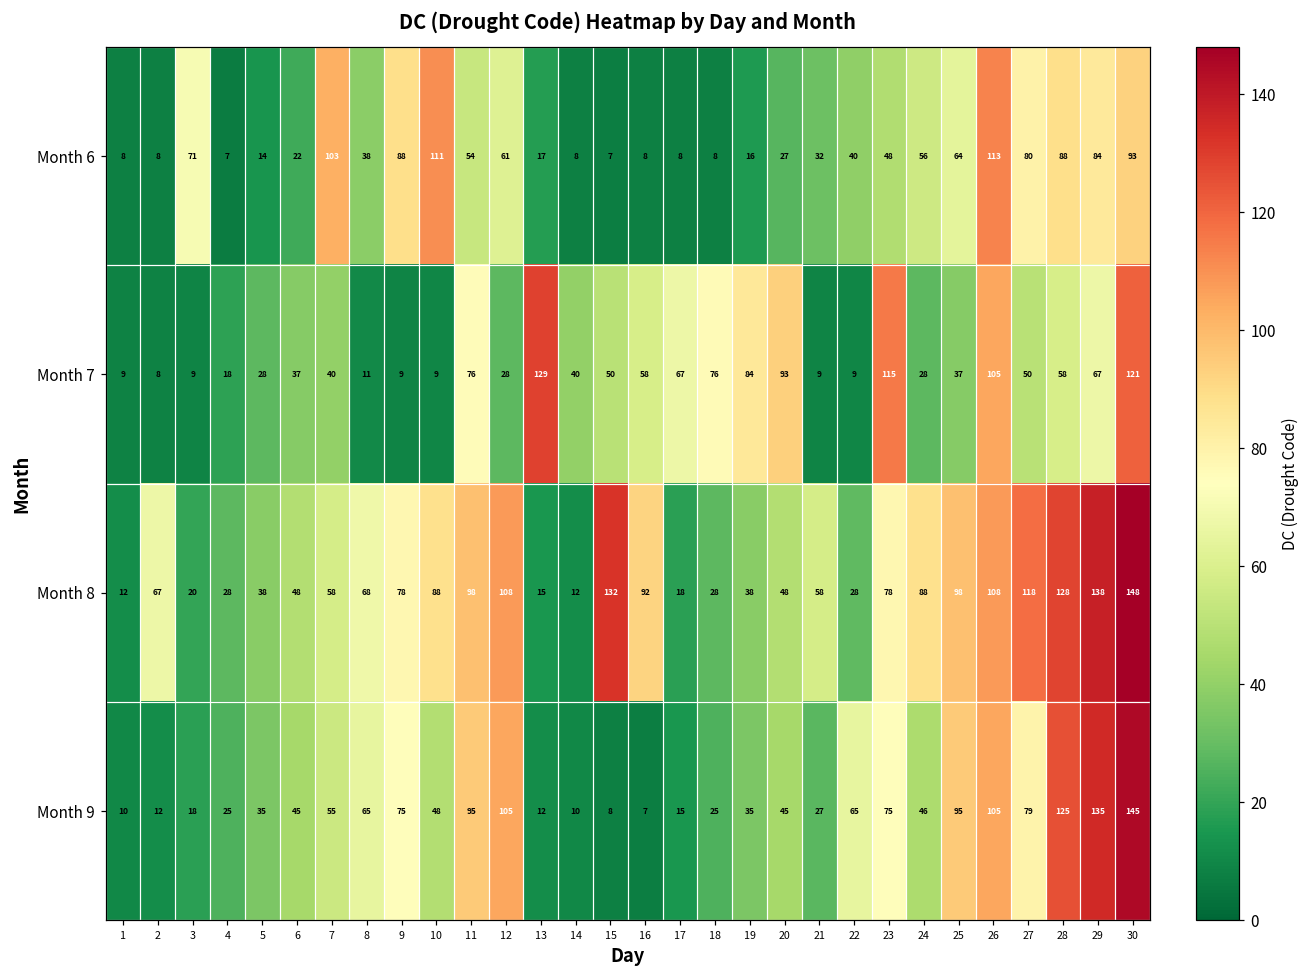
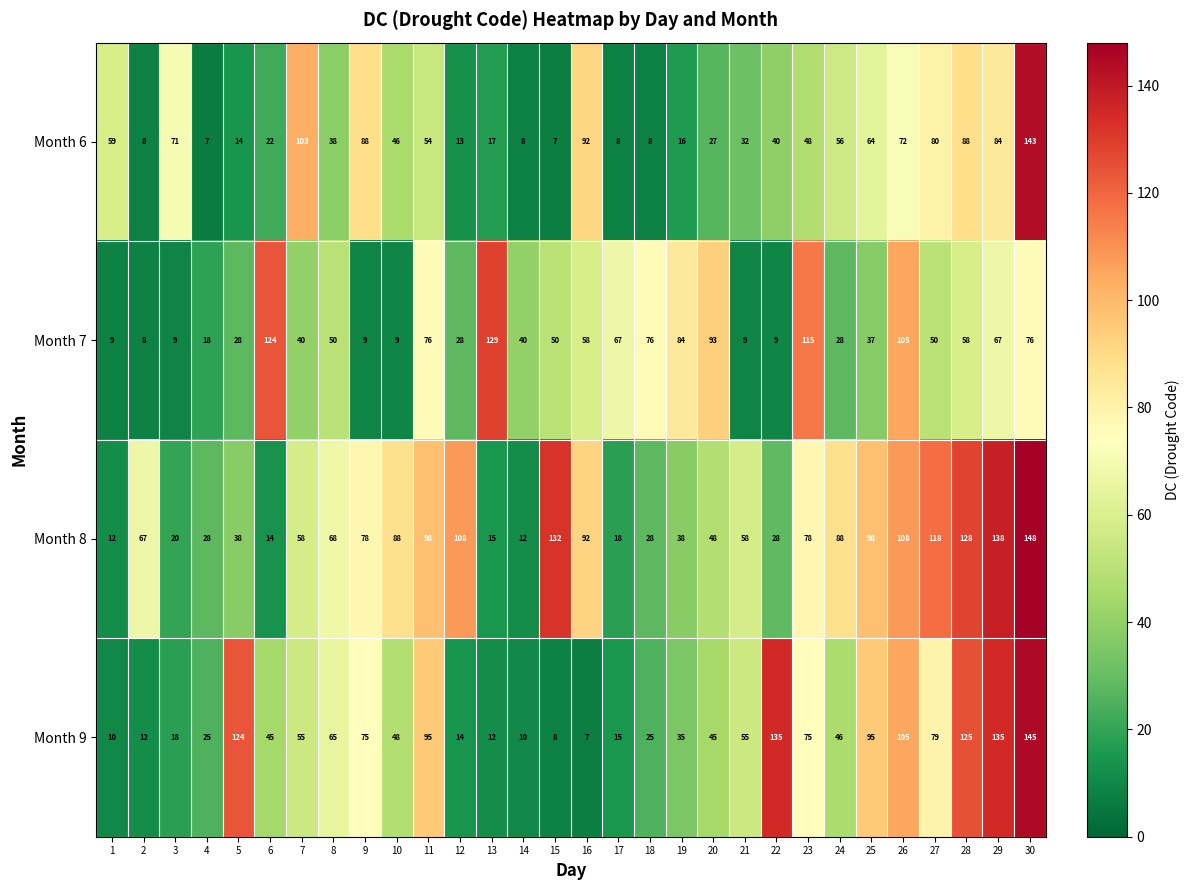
Month 6, 1: 8 -> 59
Month 6, 10: 111 -> 46
Month 6, 12: 61 -> 13
Month 6, 16: 8 -> 92
Month 6, 26: 113 -> 72
Month 6, 30: 93 -> 143
Month 7, 6: 37 -> 124
Month 7, 8: 11 -> 50
Month 7, 30: 121 -> 76
Month 8, 6: 48 -> 14
Month 9, 5: 35 -> 124
Month 9, 12: 105 -> 14
Month 9, 21: 27 -> 55
Month 9, 22: 65 -> 135
